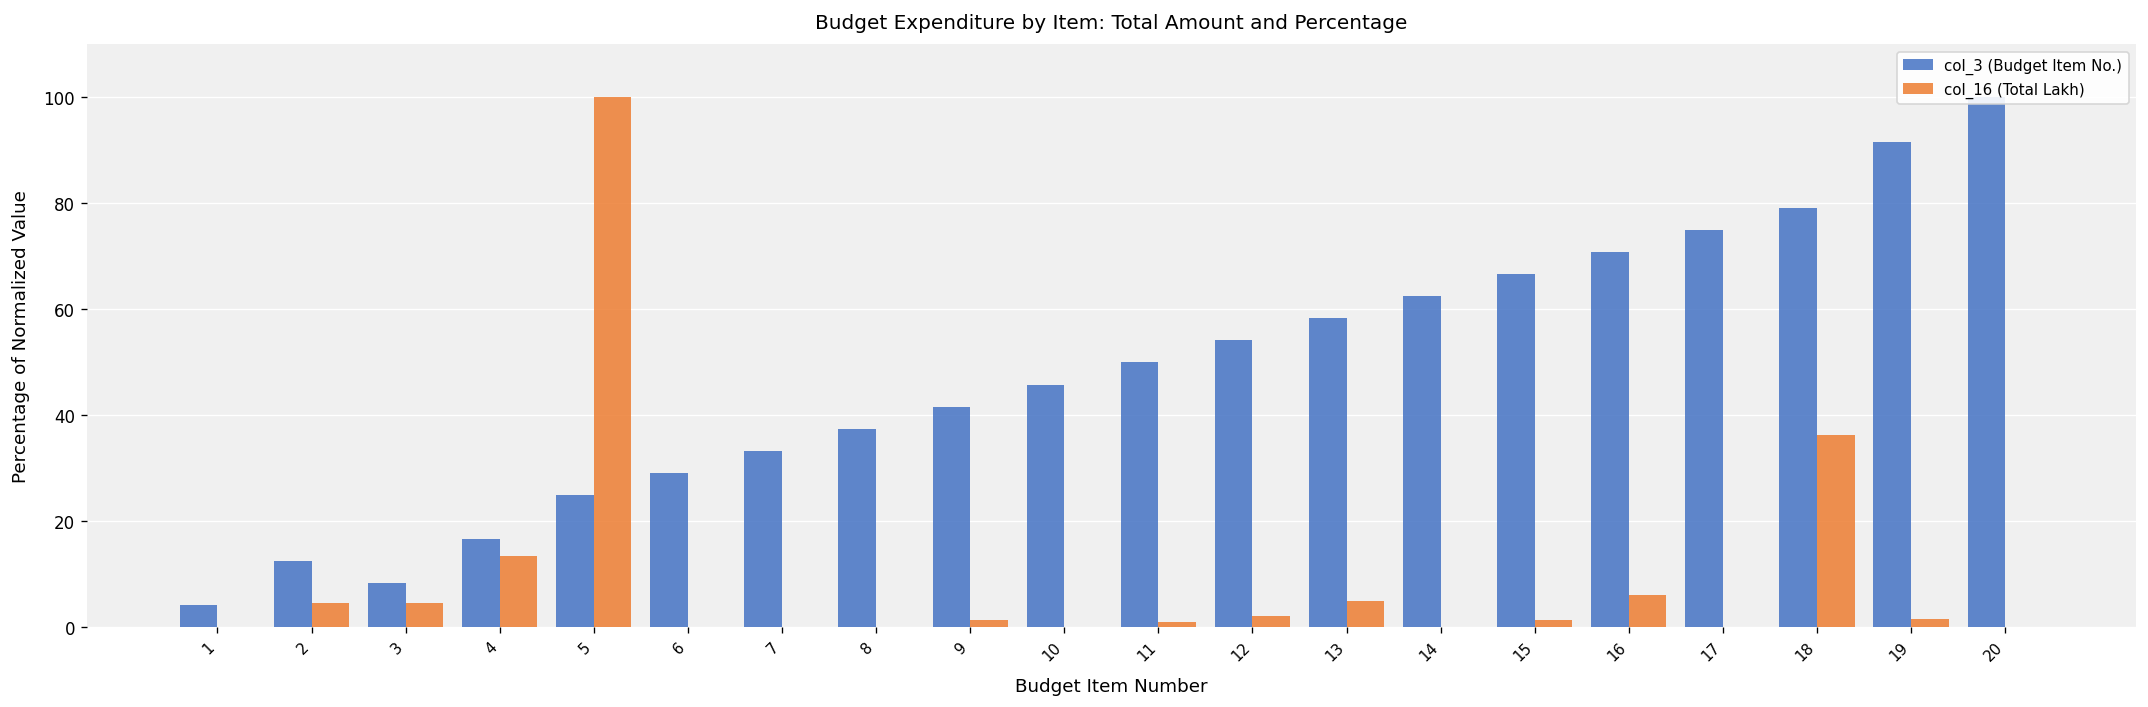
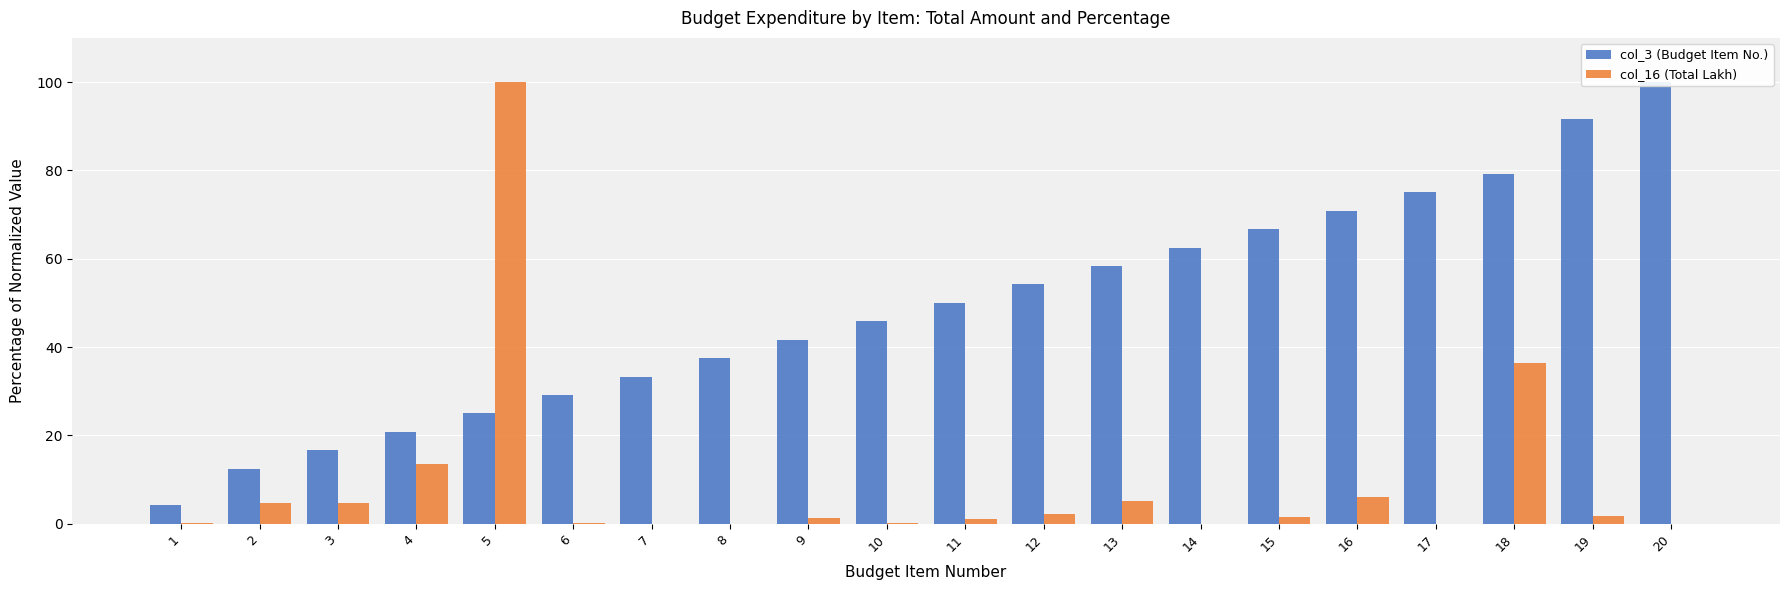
col_3 (Budget Item No.), 3: 8 -> 17
col_3 (Budget Item No.), 4: 17 -> 21
